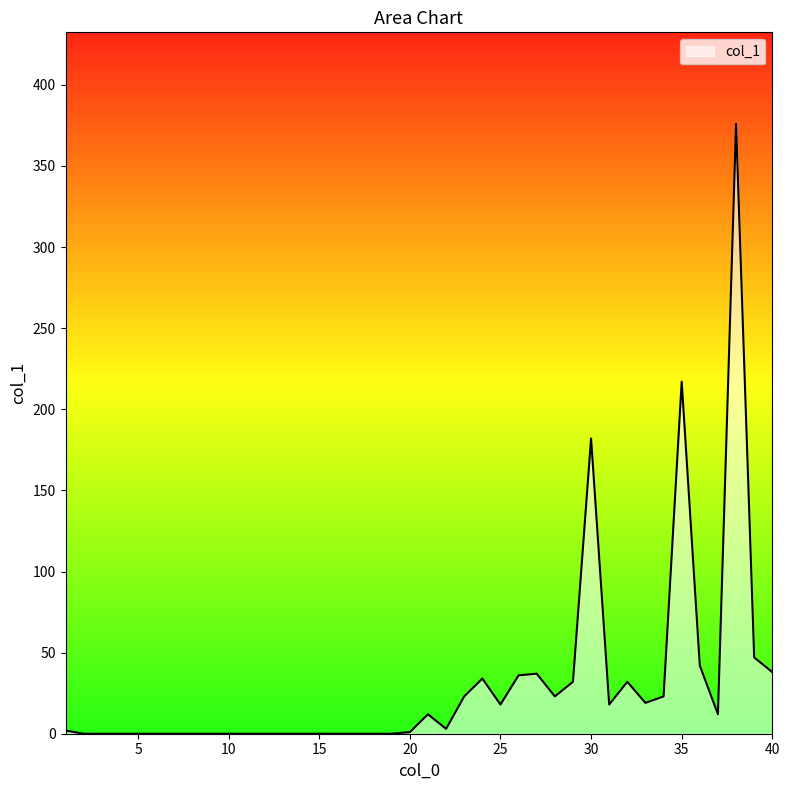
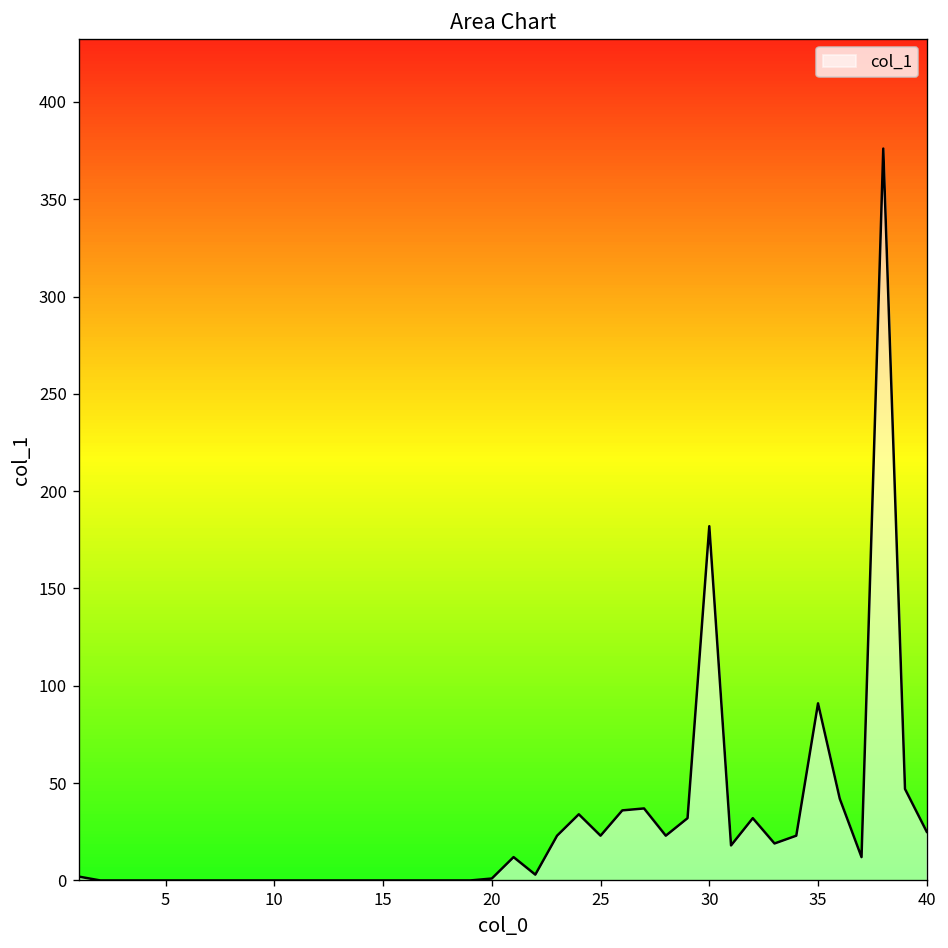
25: 18 -> 23
35: 217 -> 91
40: 38 -> 25
